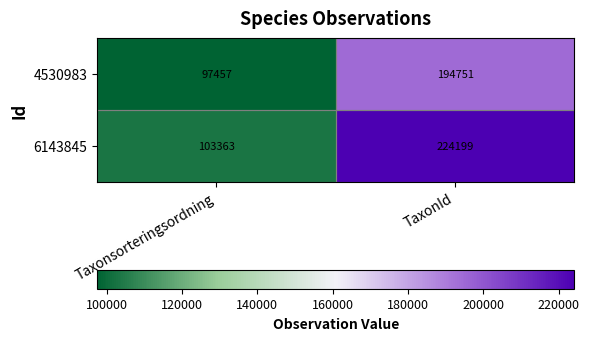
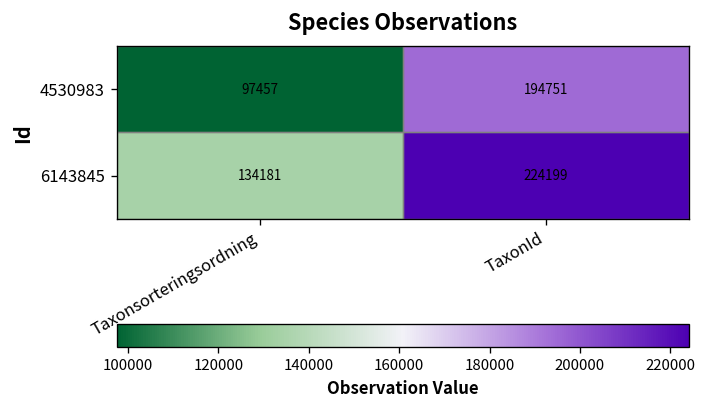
6143845, Taxonsorteringsordning: 103363 -> 134181
